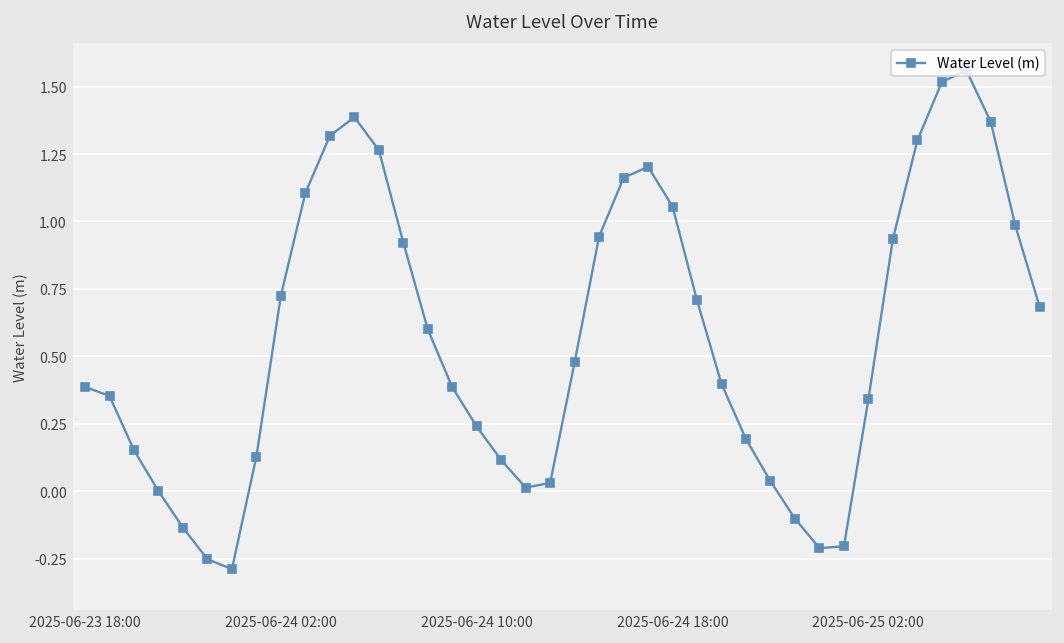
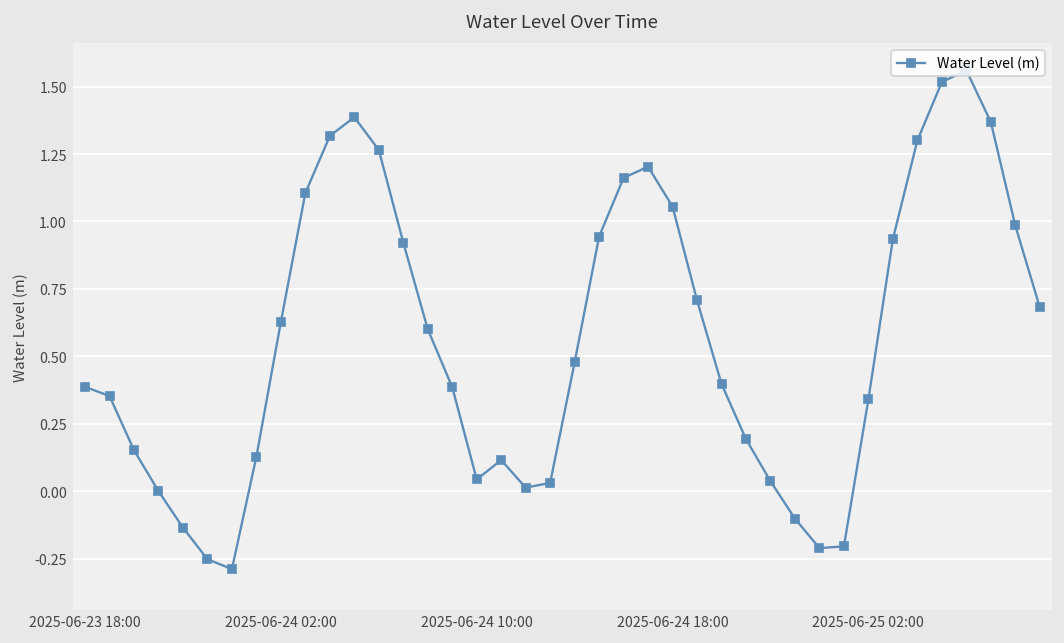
2025-06-24 02:00: 0.73 -> 0.63
2025-06-24 10:00: 0.24 -> 0.04
